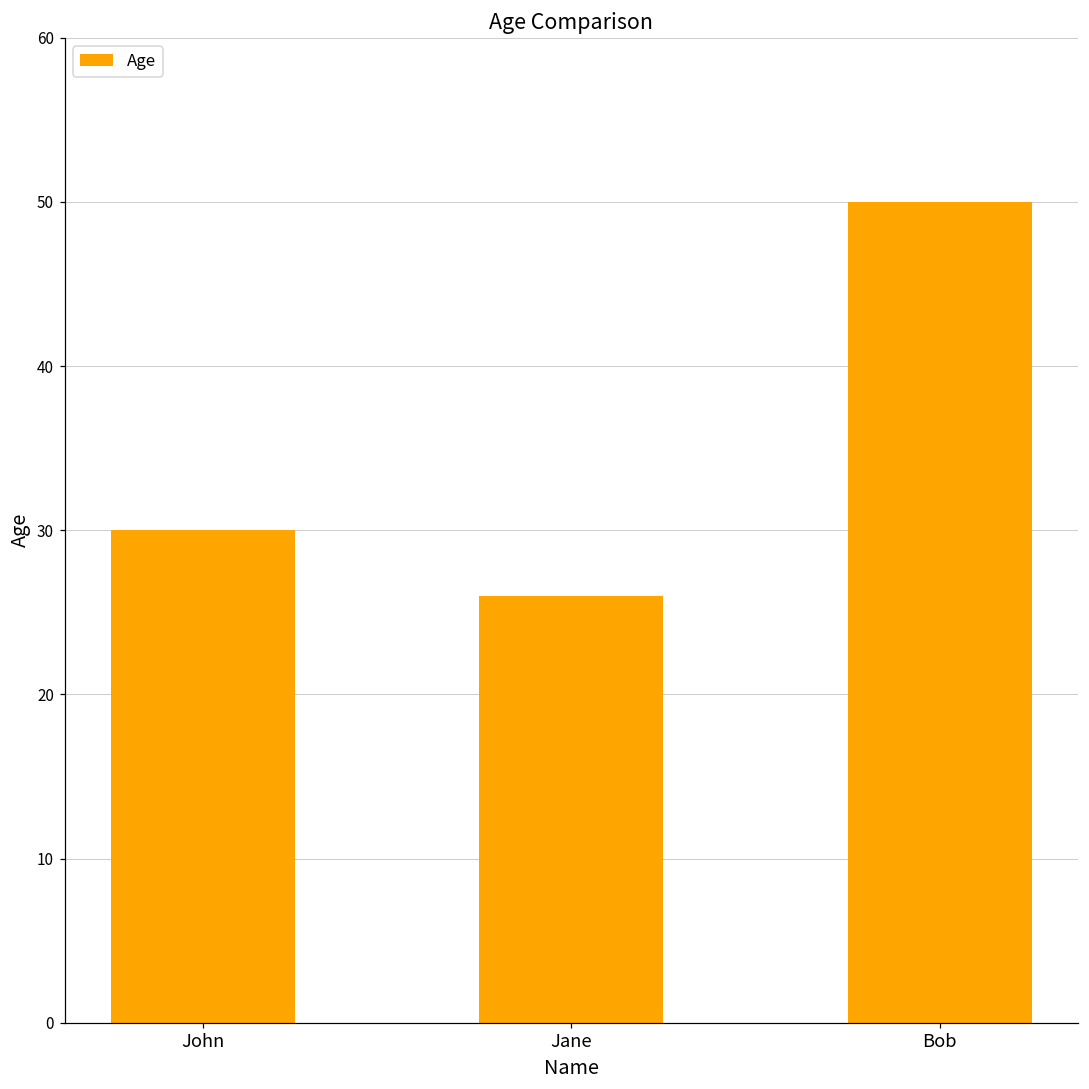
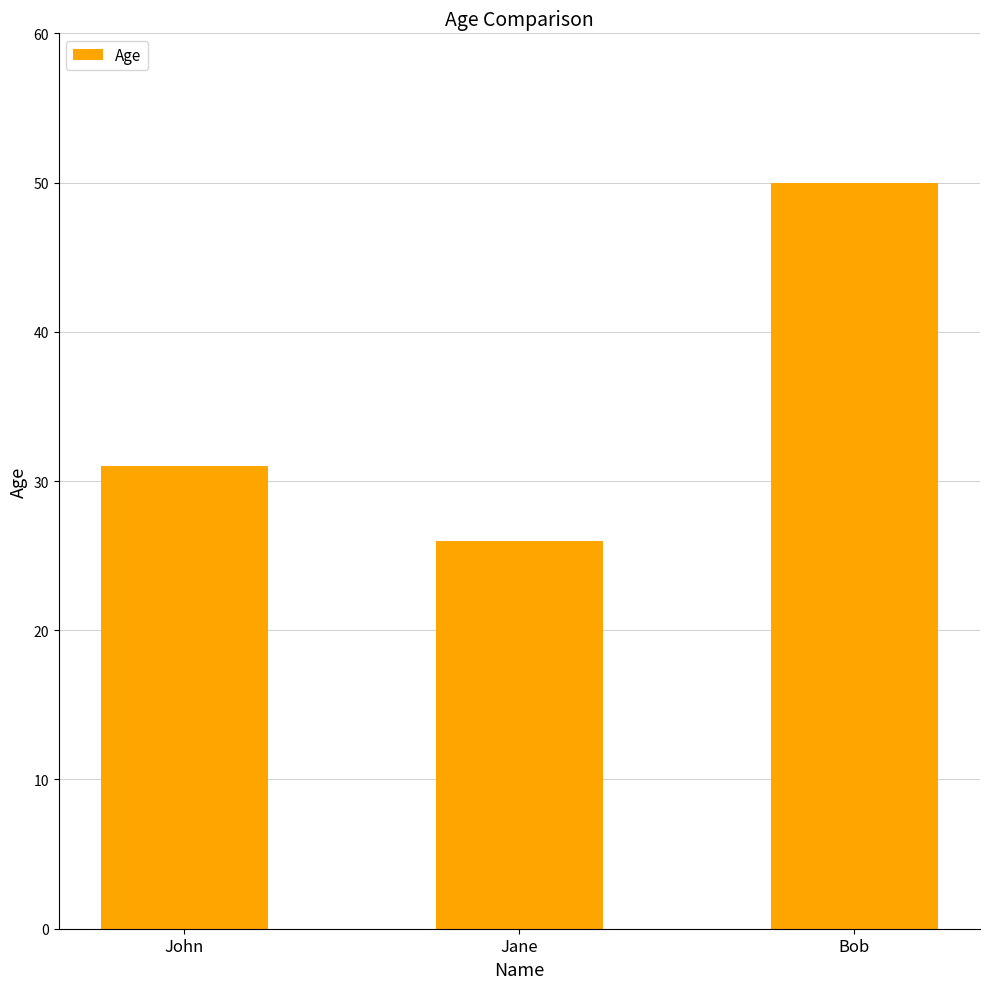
John: 30 -> 31
